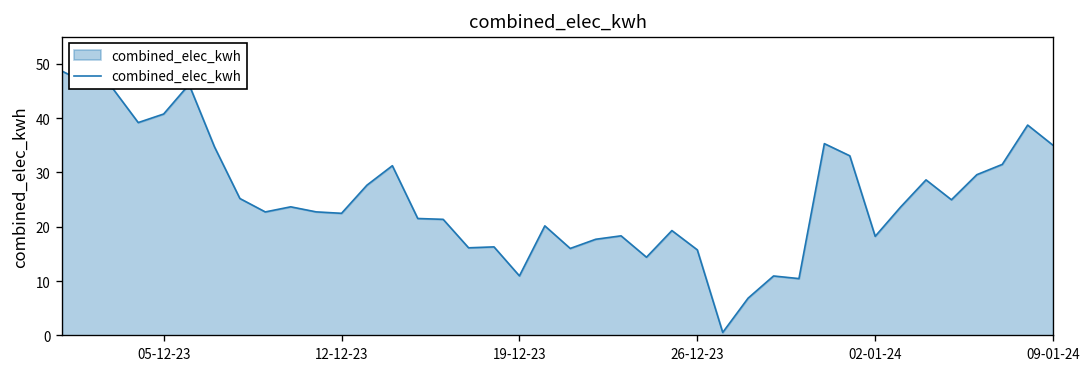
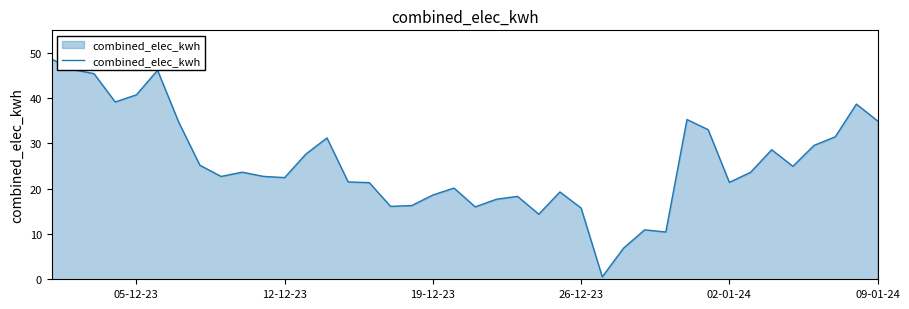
19-12-23: 11 -> 19
02-01-24: 18 -> 21
